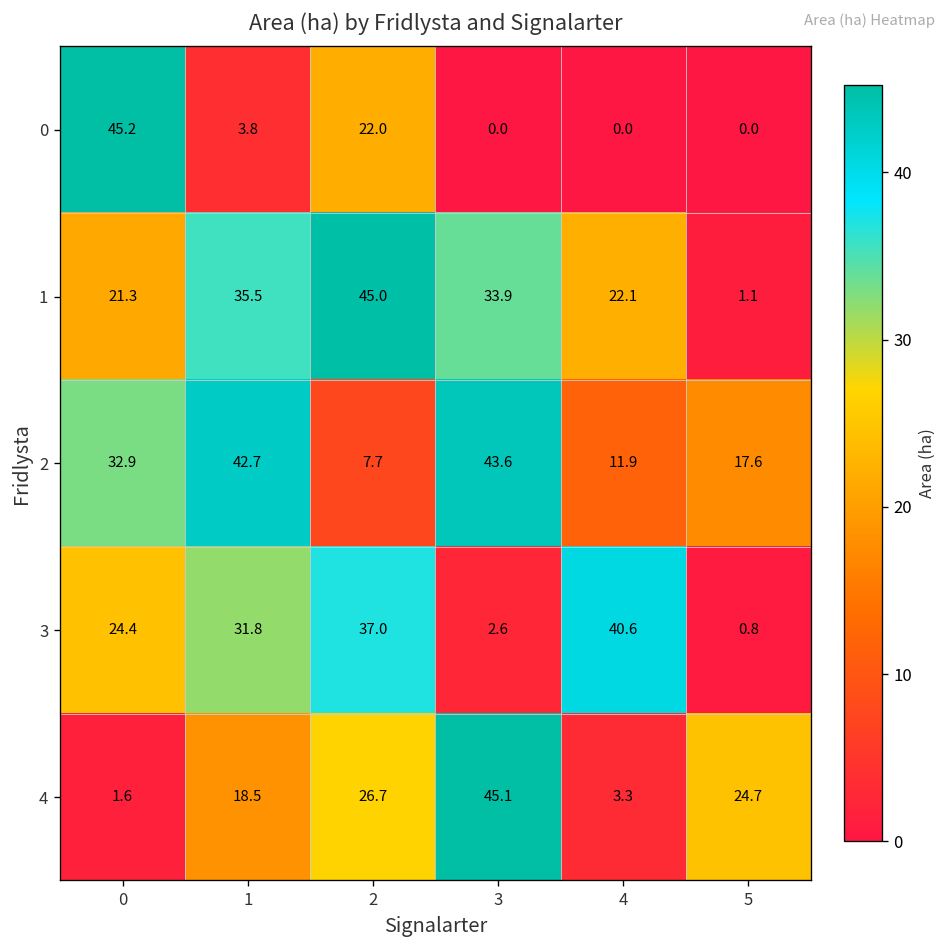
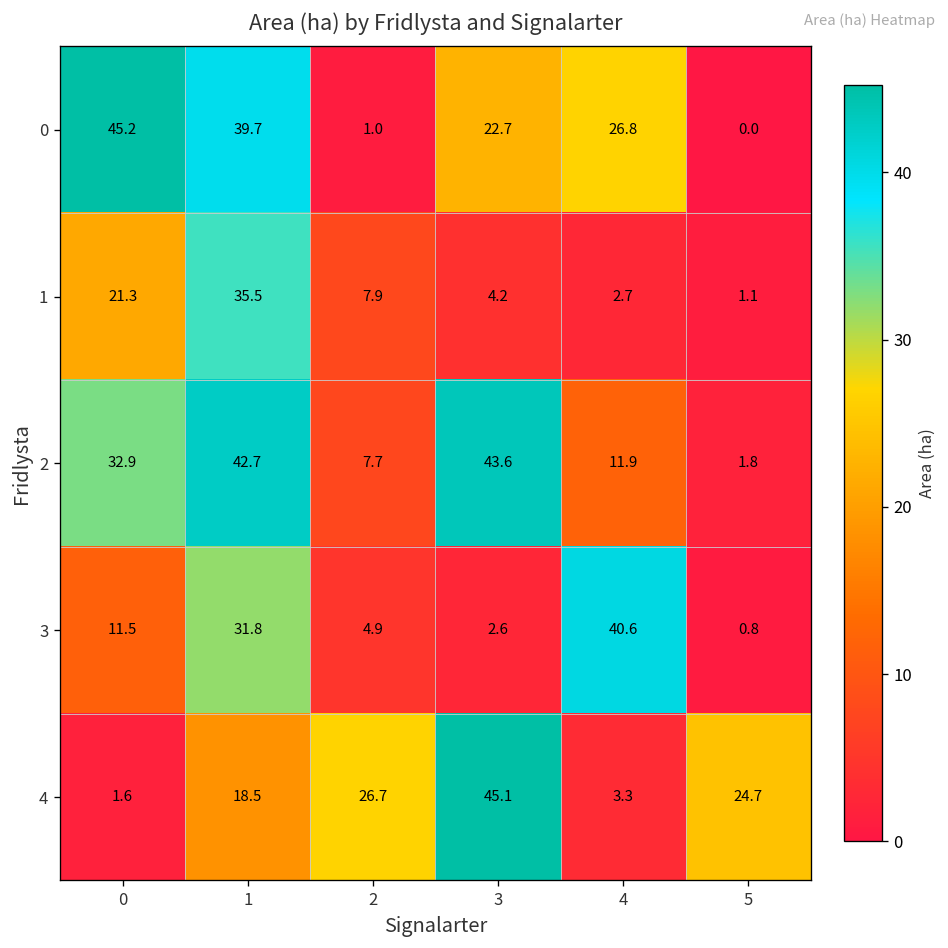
0, 1: 3.8 -> 39.7
0, 2: 22.0 -> 1.0
0, 3: 0.0 -> 22.7
0, 4: 0.0 -> 26.8
1, 2: 45.0 -> 7.9
1, 3: 33.9 -> 4.2
1, 4: 22.1 -> 2.7
2, 5: 17.6 -> 1.8
3, 0: 24.4 -> 11.5
3, 2: 37.0 -> 4.9
